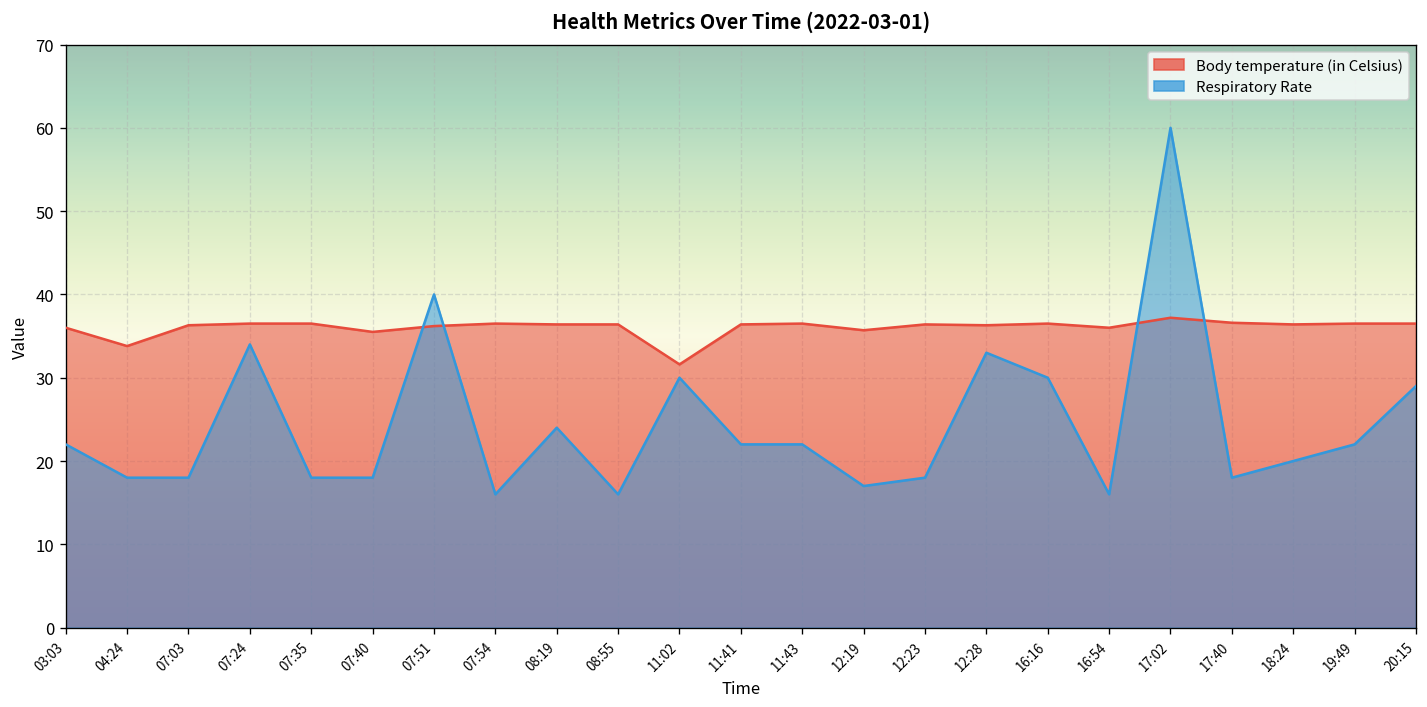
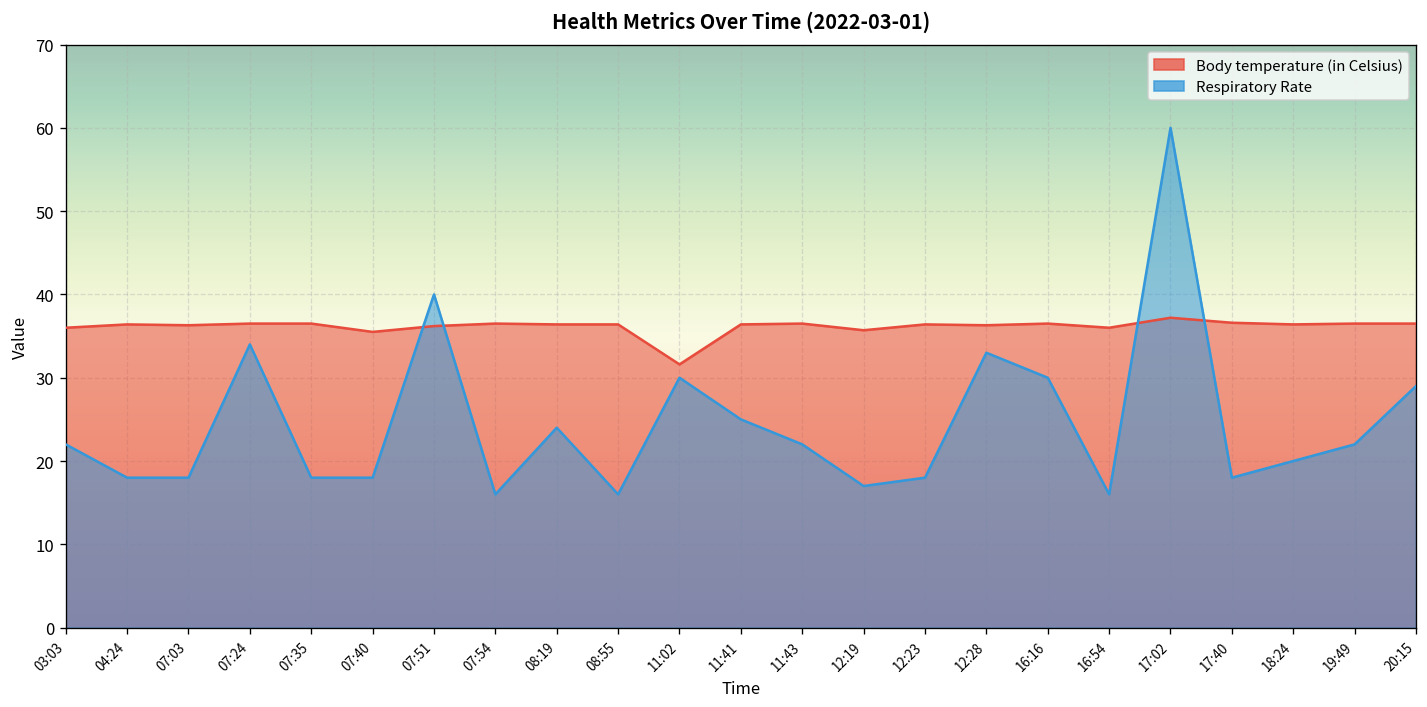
Body temperature (in Celsius), 04:24: 34 -> 36
Respiratory Rate, 11:41: 22 -> 25
